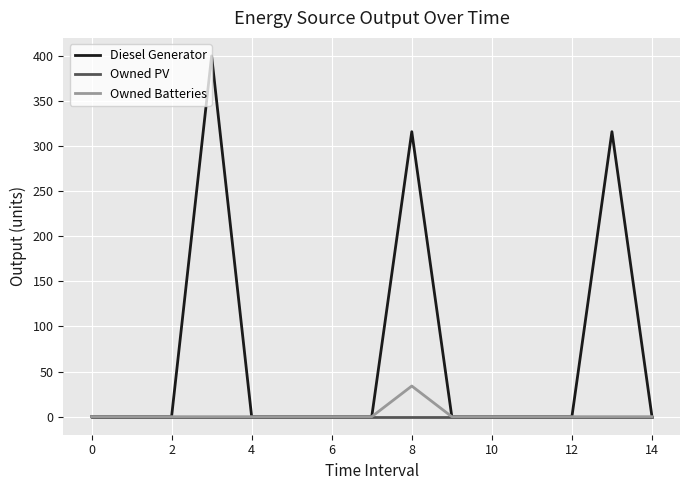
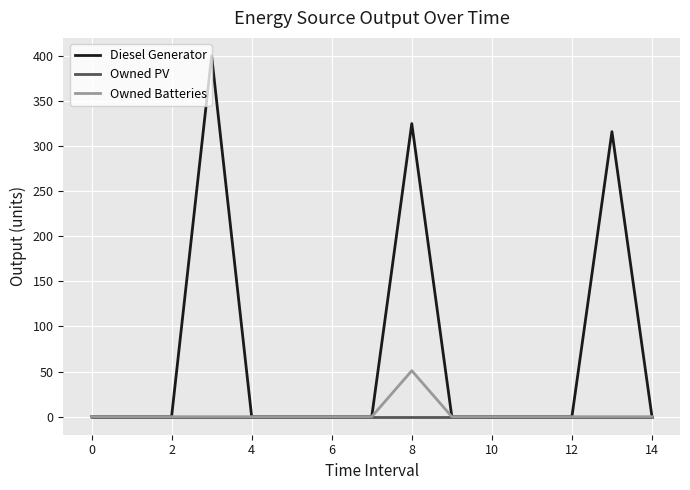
Diesel Generator, 8: 320 -> 330
Owned Batteries, 8: 30 -> 50
